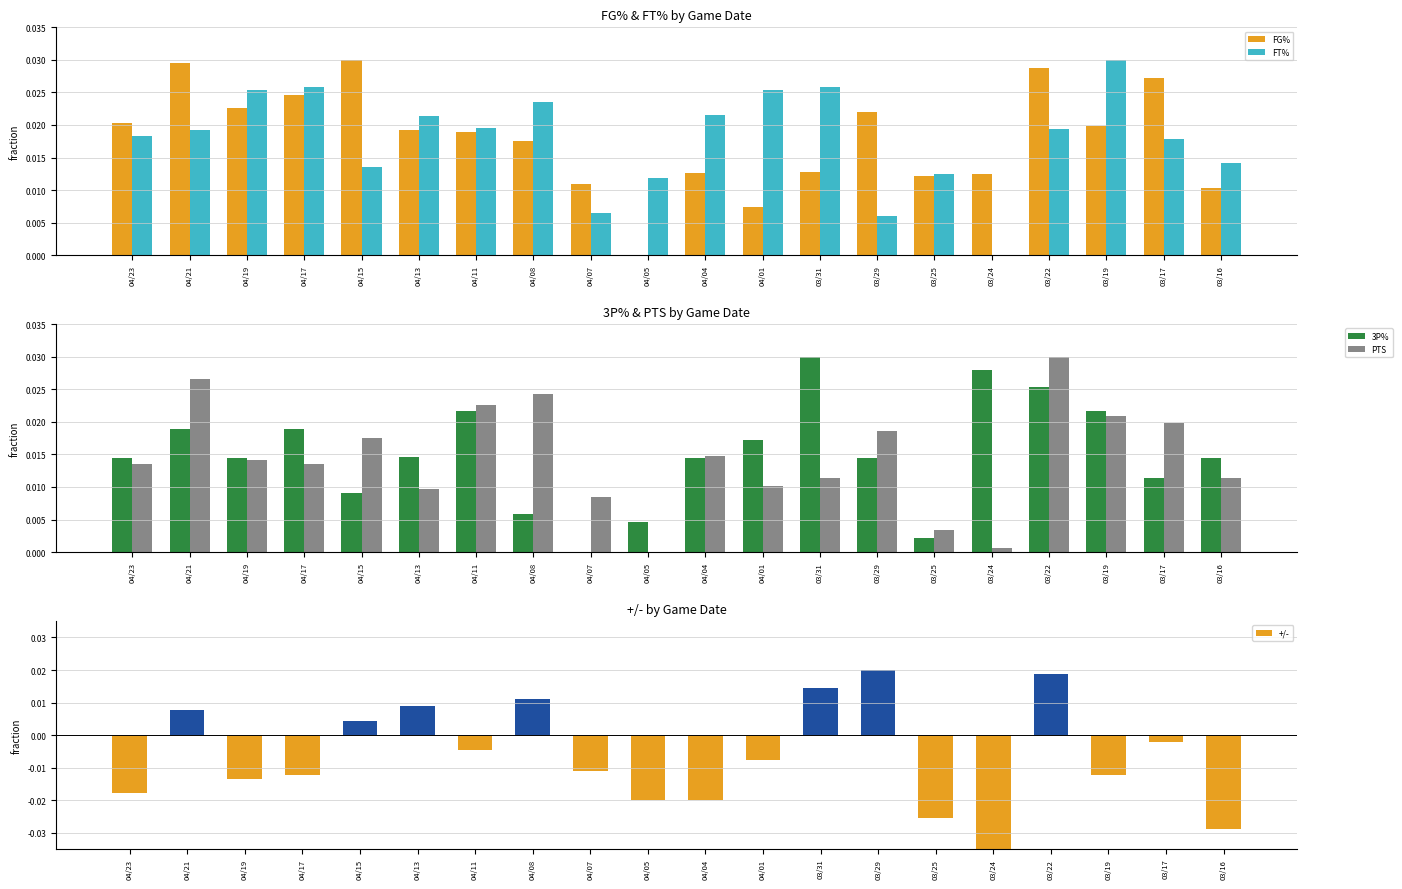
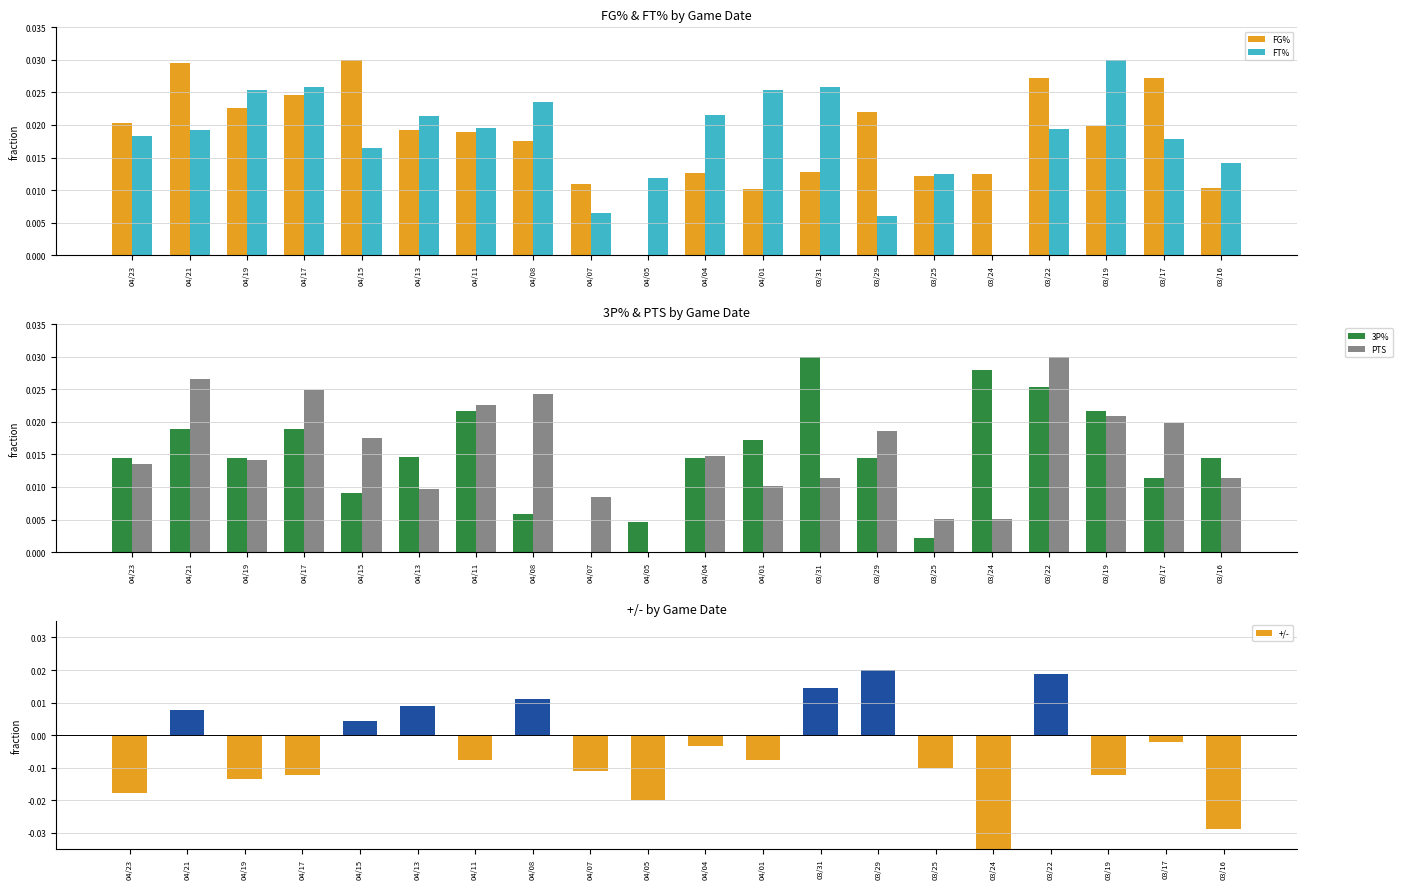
FG% & FT% by Game Date, FT%, 04/15: 0.014 -> 0.016
FG% & FT% by Game Date, FG%, 04/01: 0.007 -> 0.010
FG% & FT% by Game Date, FG%, 03/22: 0.029 -> 0.027
3P% & PTS by Game Date, PTS, 04/17: 0.014 -> 0.025
3P% & PTS by Game Date, PTS, 03/25: 0.003 -> 0.005
3P% & PTS by Game Date, PTS, 03/24: 0.001 -> 0.005
+/- by Game Date, 04/11: -0.004 -> -0.008
+/- by Game Date, 04/04: -0.020 -> -0.003
+/- by Game Date, 03/25: -0.026 -> -0.010
